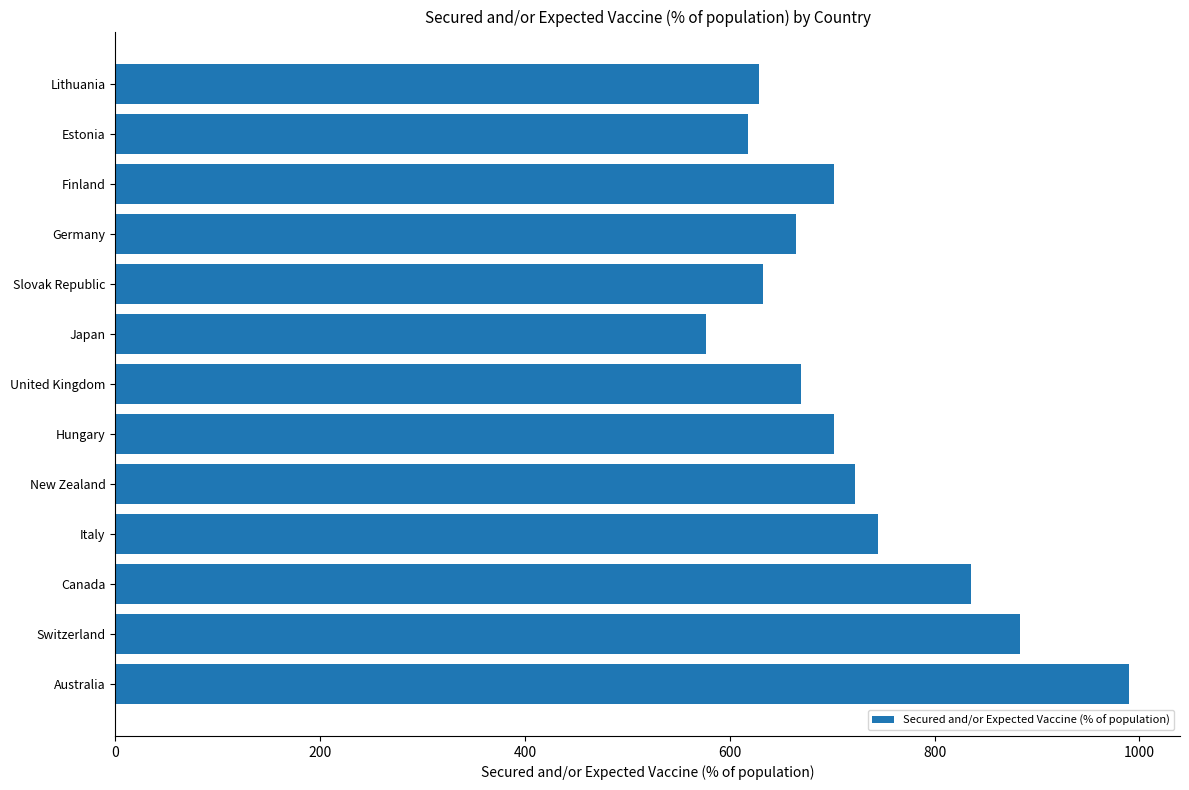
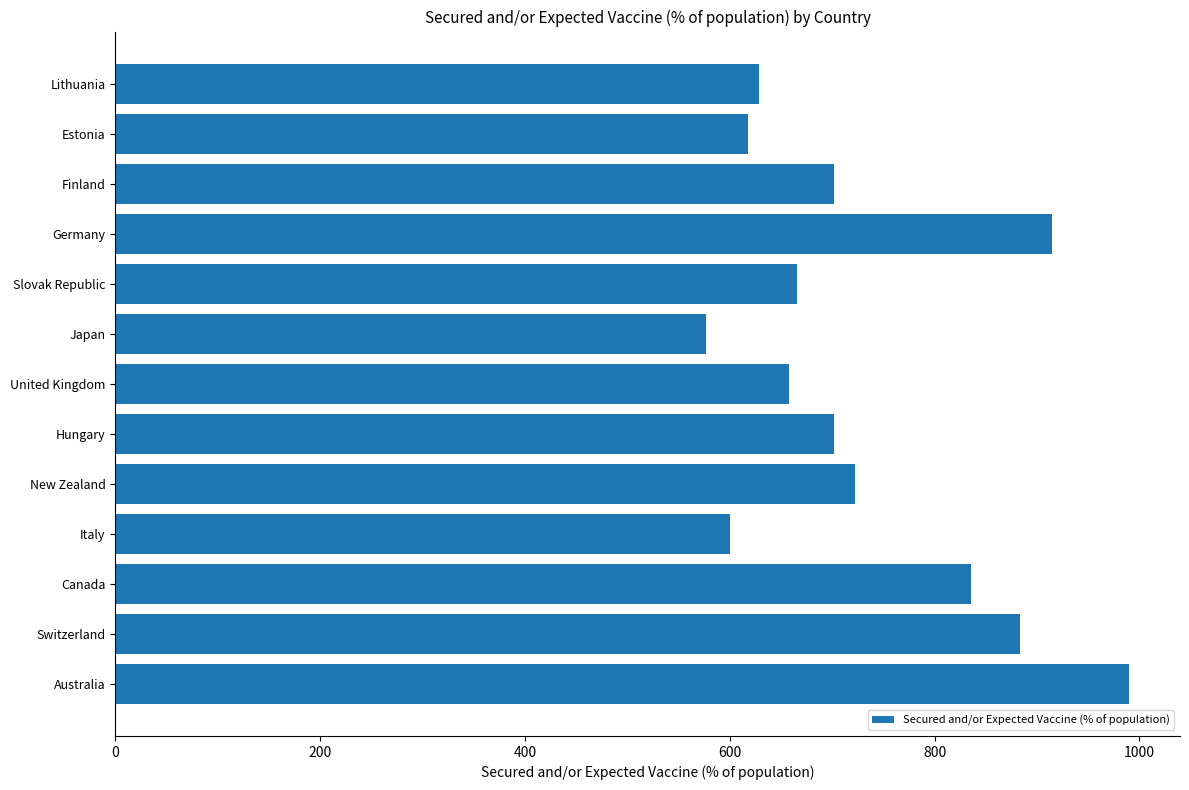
Germany: 665 -> 914
Slovak Republic: 633 -> 666
United Kingdom: 669 -> 658
Italy: 745 -> 600
